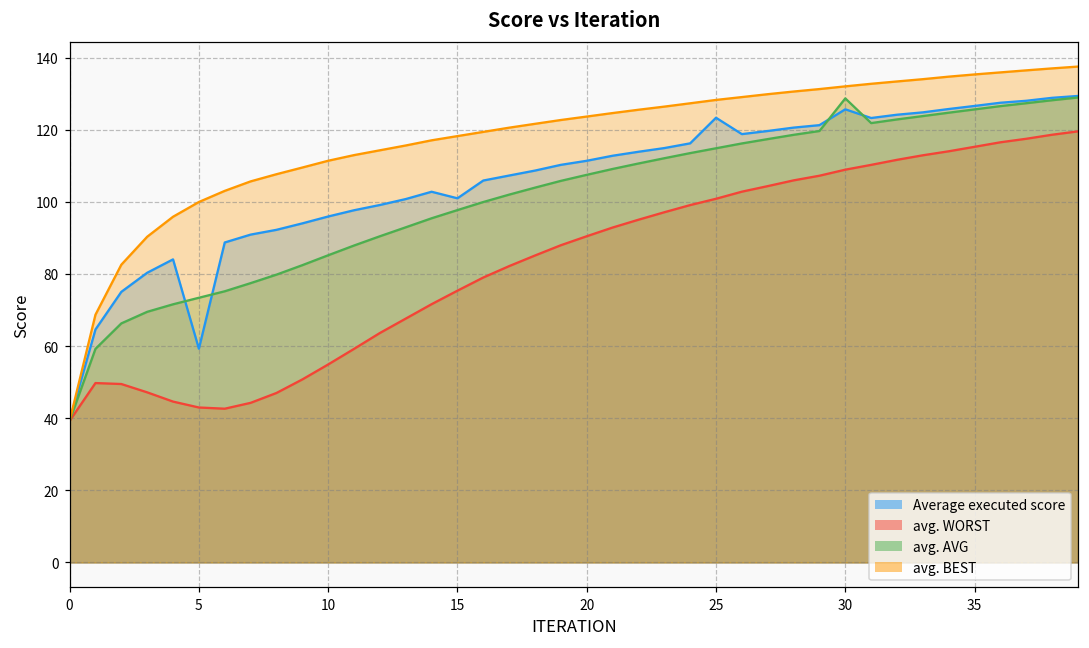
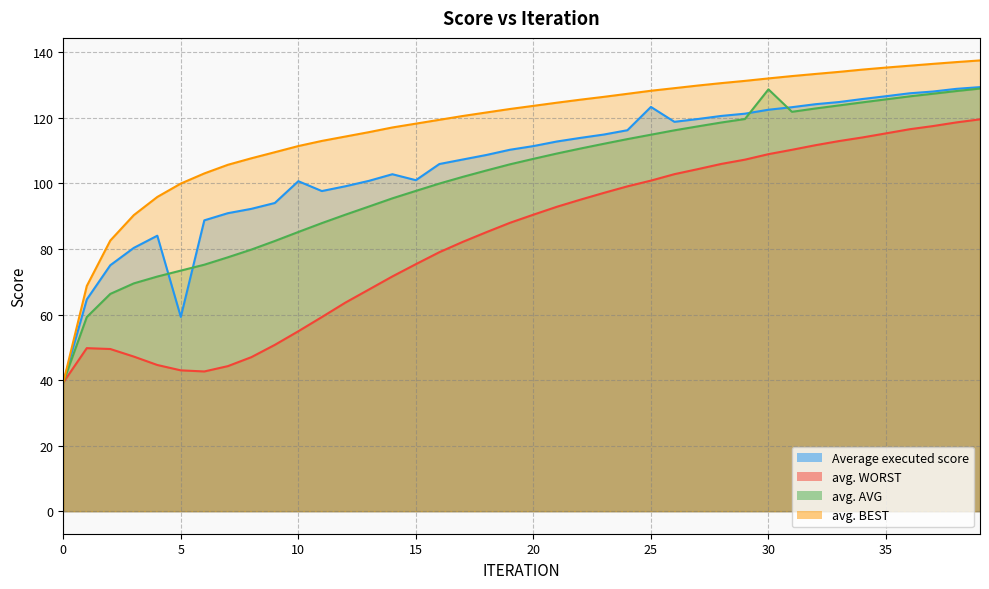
Average executed score, 10: 96 -> 101
Average executed score, 30: 126 -> 122
